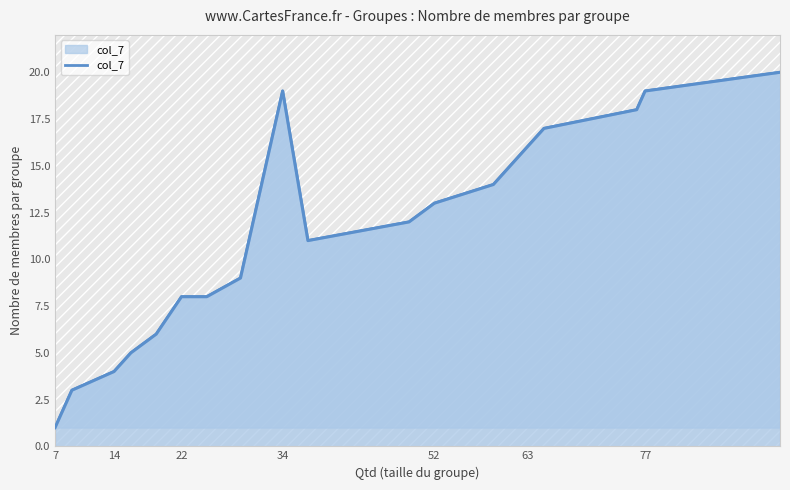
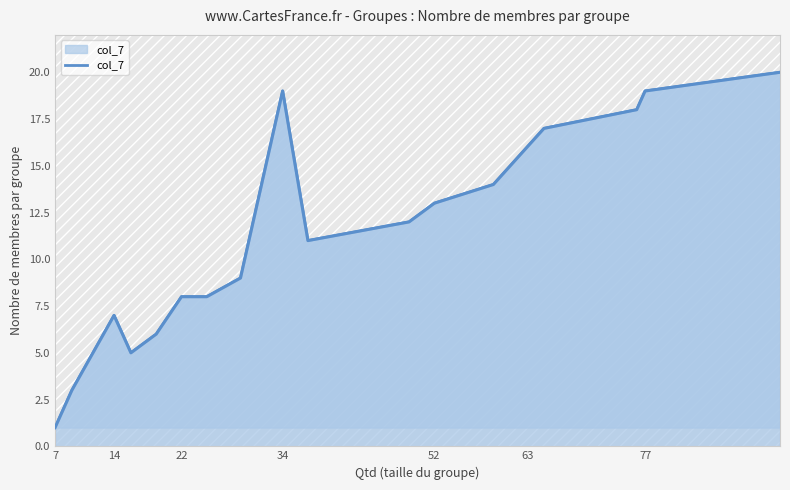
14: 4 -> 7
